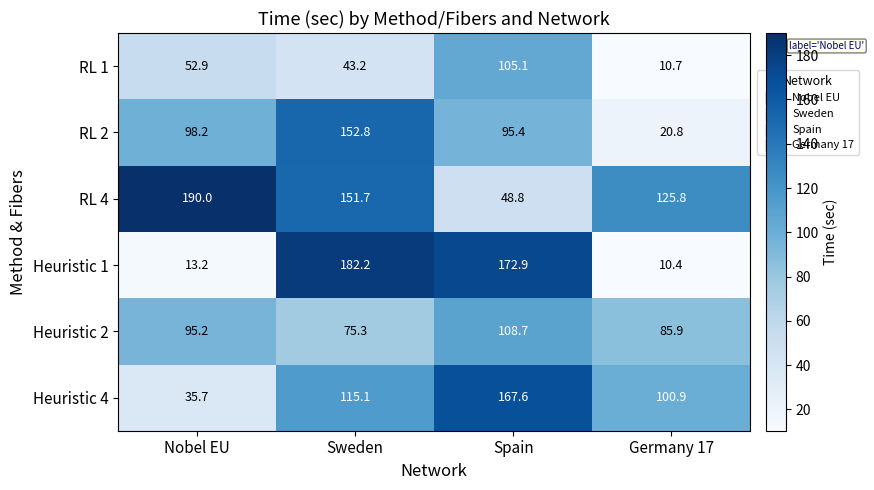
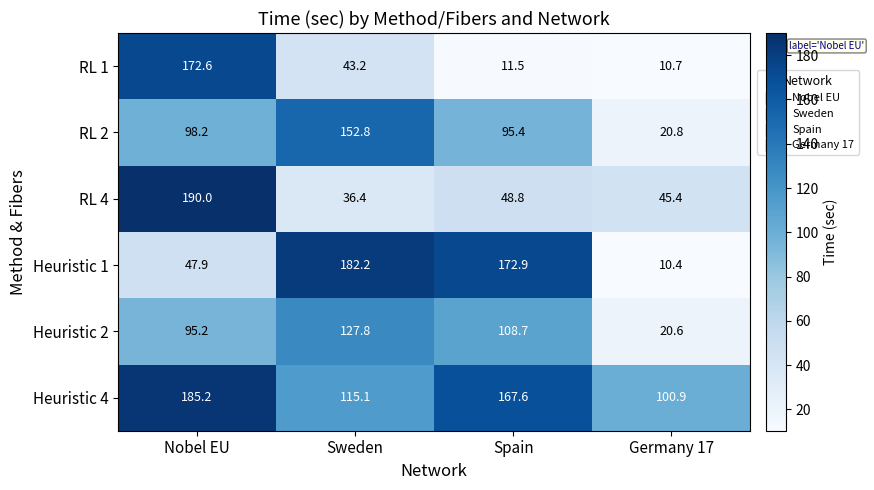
RL 1, Nobel EU: 52.9 -> 172.6
RL 1, Spain: 105.1 -> 11.5
RL 4, Sweden: 151.7 -> 36.4
RL 4, Germany 17: 125.8 -> 45.4
Heuristic 1, Nobel EU: 13.2 -> 47.9
Heuristic 2, Sweden: 75.3 -> 127.8
Heuristic 2, Germany 17: 85.9 -> 20.6
Heuristic 4, Nobel EU: 35.7 -> 185.2
